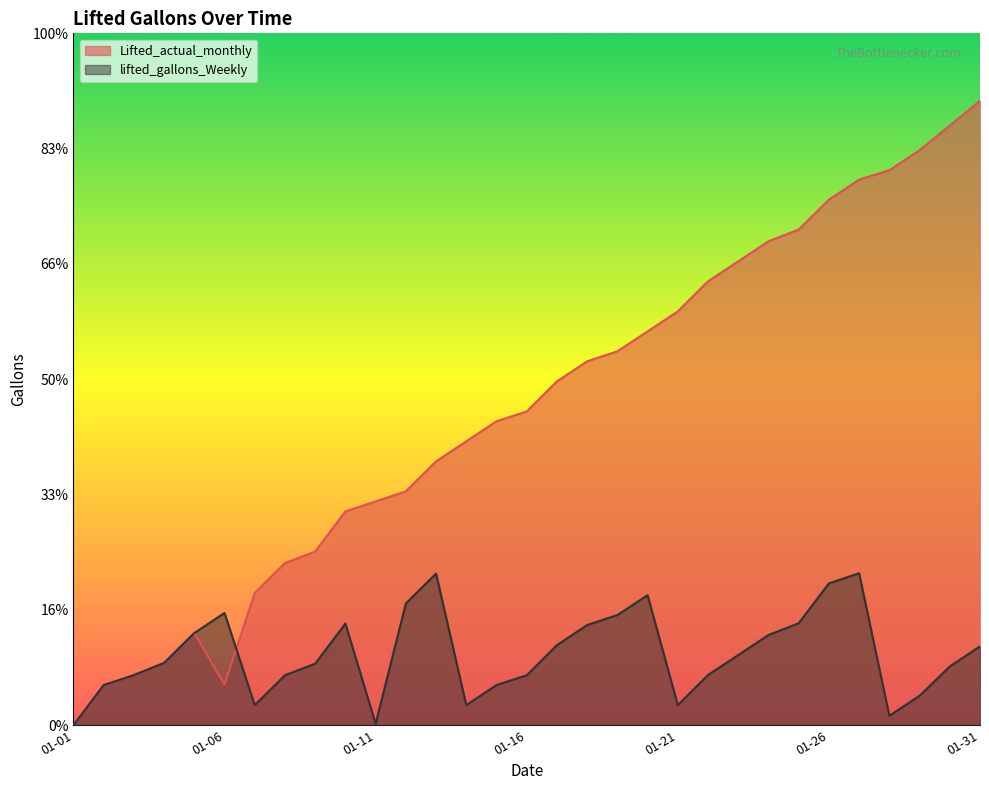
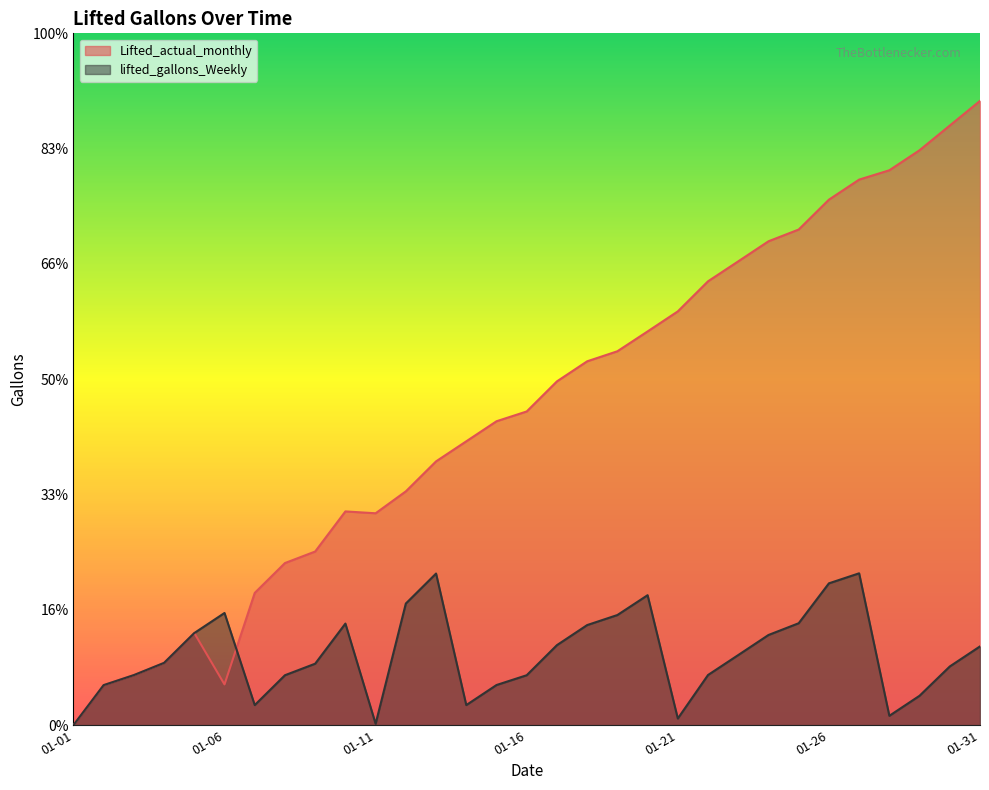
Lifted_actual_monthly, 01-11: 32% -> 31%
lifted_gallons_Weekly, 01-21: 3% -> 1%
